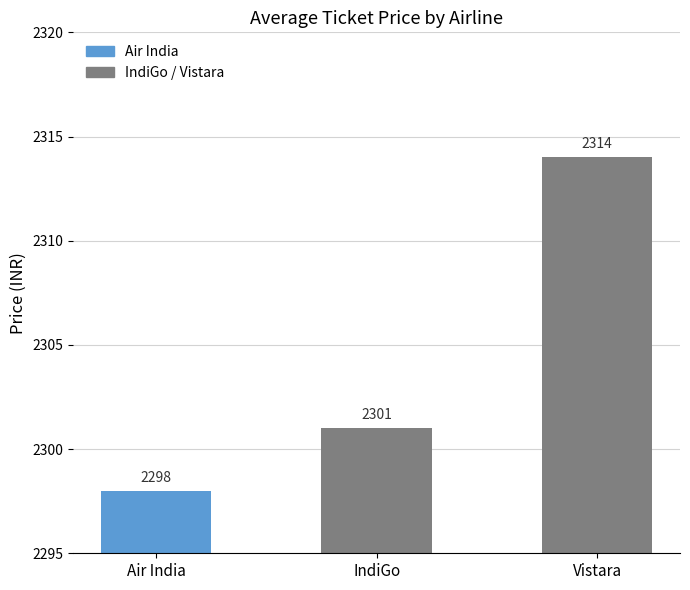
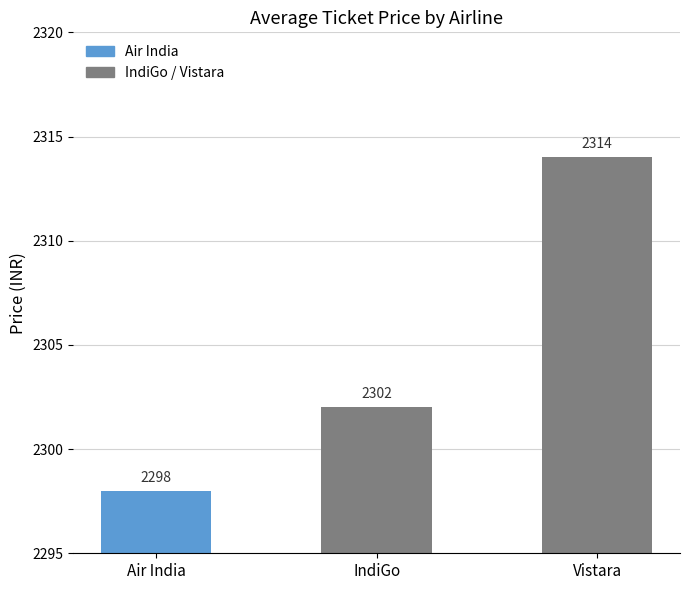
IndiGo: 2301 -> 2302
